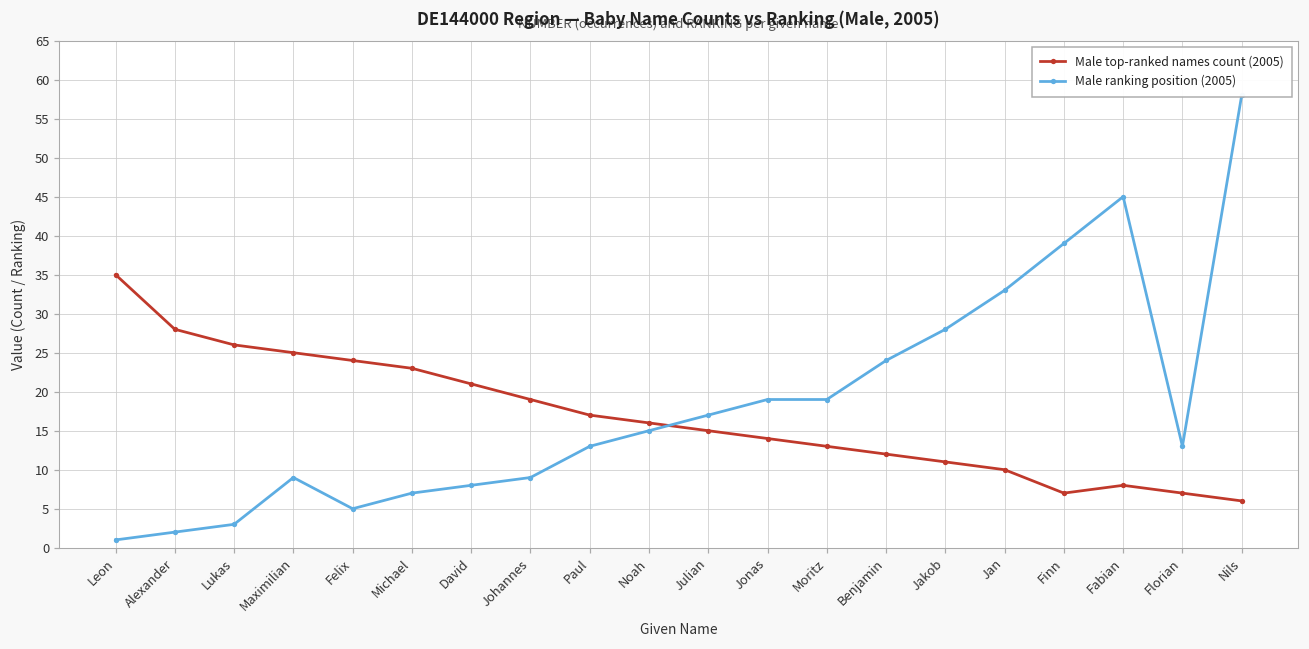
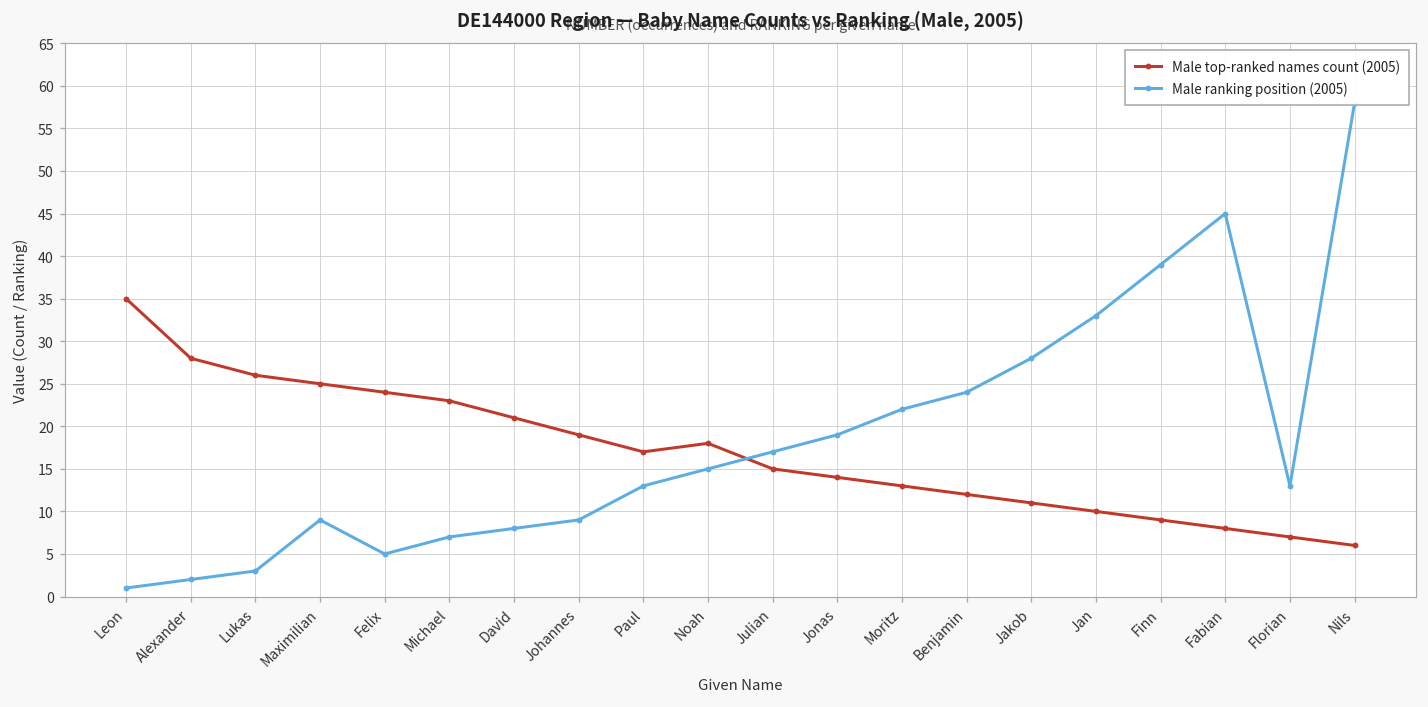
Male top-ranked names count (2005), Noah: 16 -> 18
Male ranking position (2005), Moritz: 19 -> 22
Male top-ranked names count (2005), Finn: 7 -> 9
